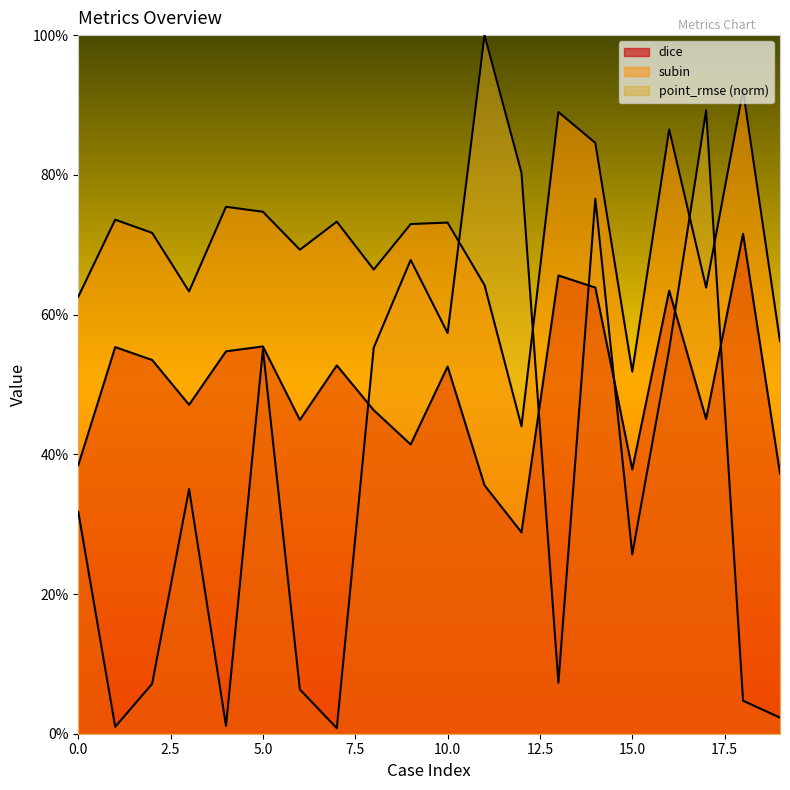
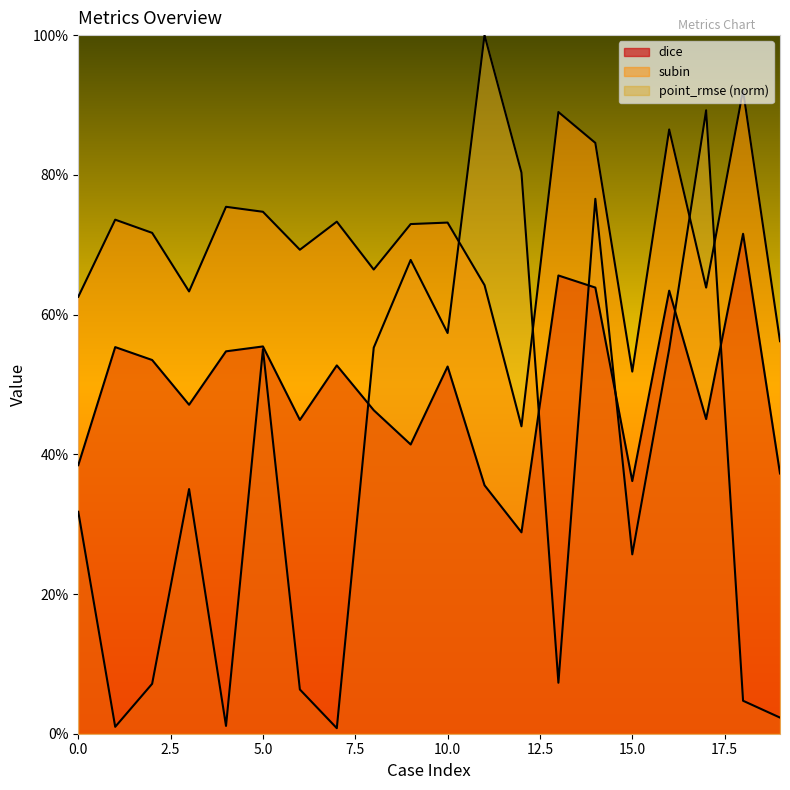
dice, 15.0: 38% -> 36%
